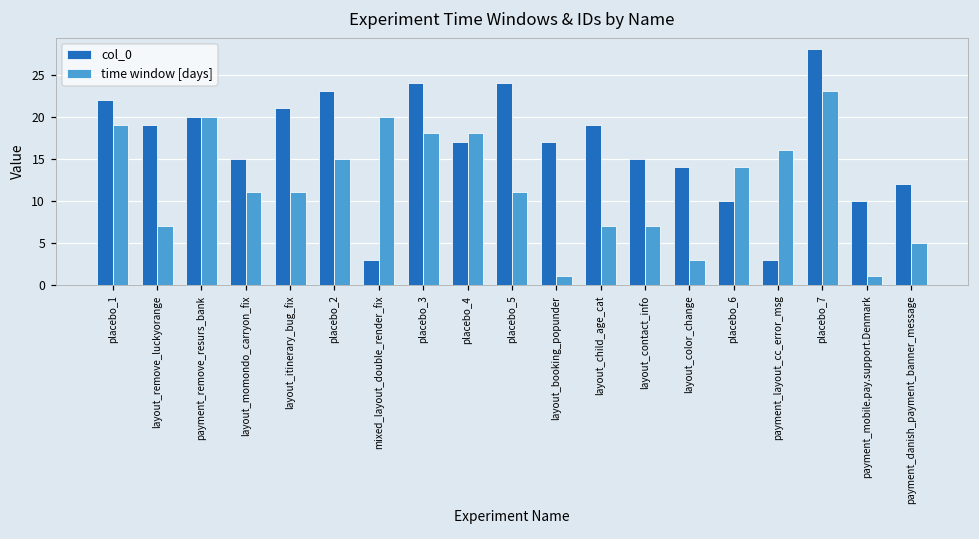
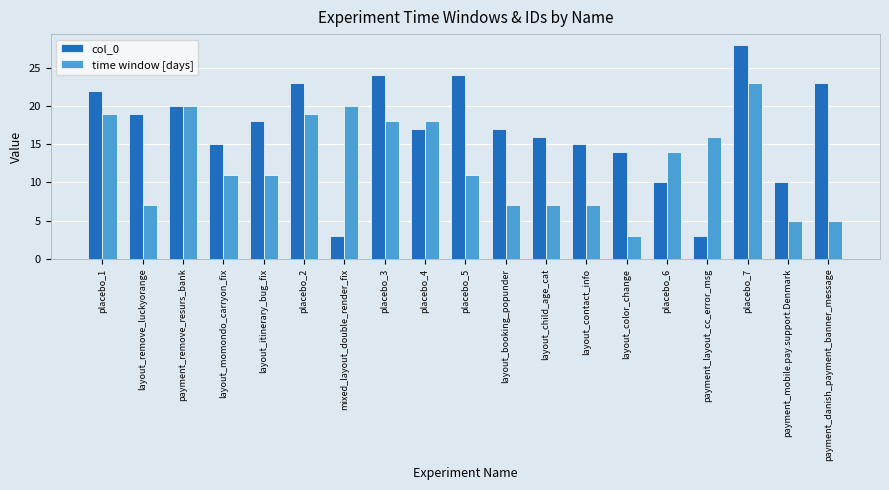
col_0, layout_itinerary_bug_fix: 21 -> 18
time window [days], placebo_2: 15 -> 19
time window [days], layout_booking_popunder: 1 -> 7
col_0, layout_child_age_cat: 19 -> 16
time window [days], payment_mobile.pay.support.Denmark: 1 -> 5
col_0, payment_danish_payment_banner_message: 12 -> 23
